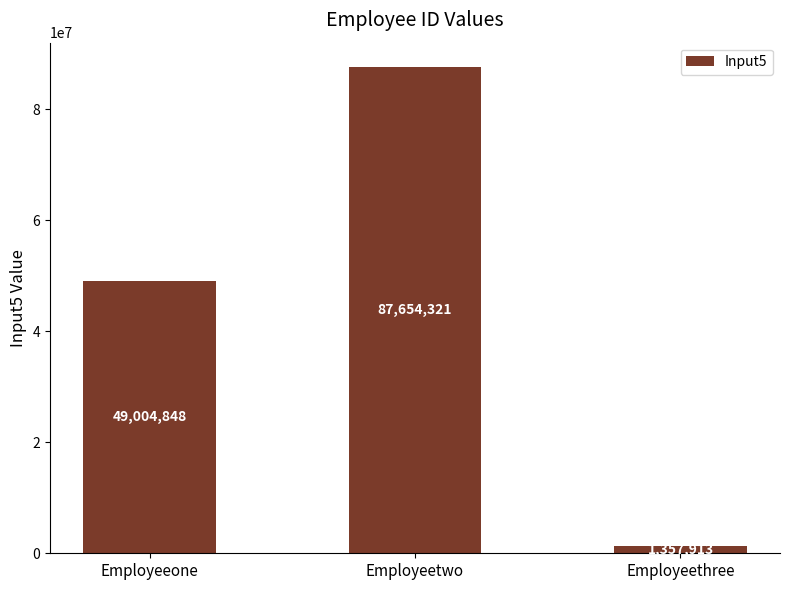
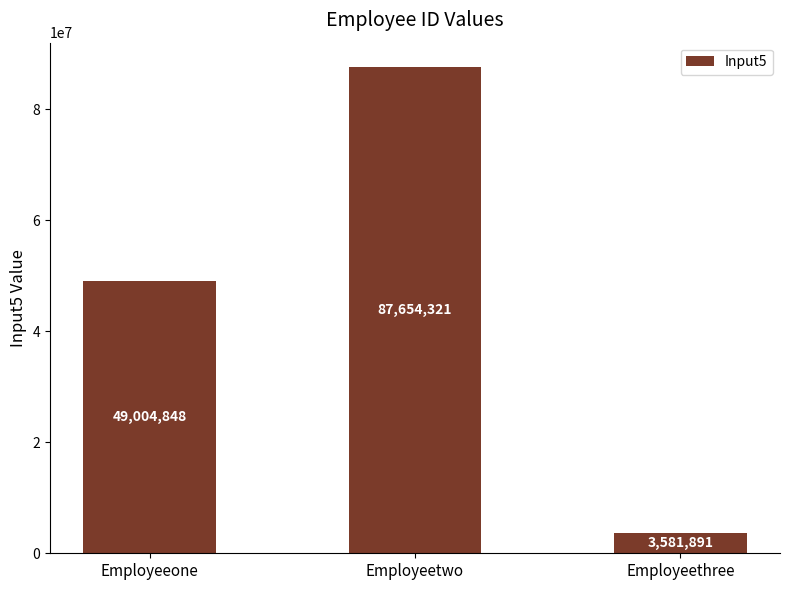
Employeethree: 1000000 -> 4000000
